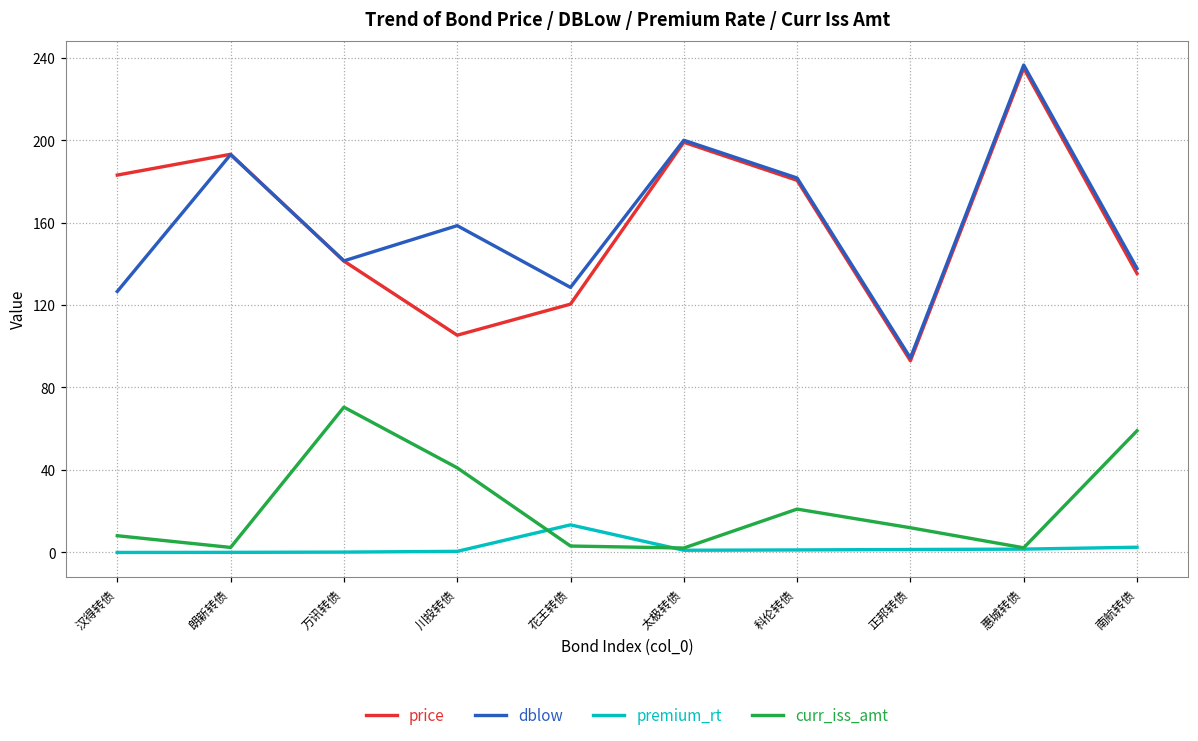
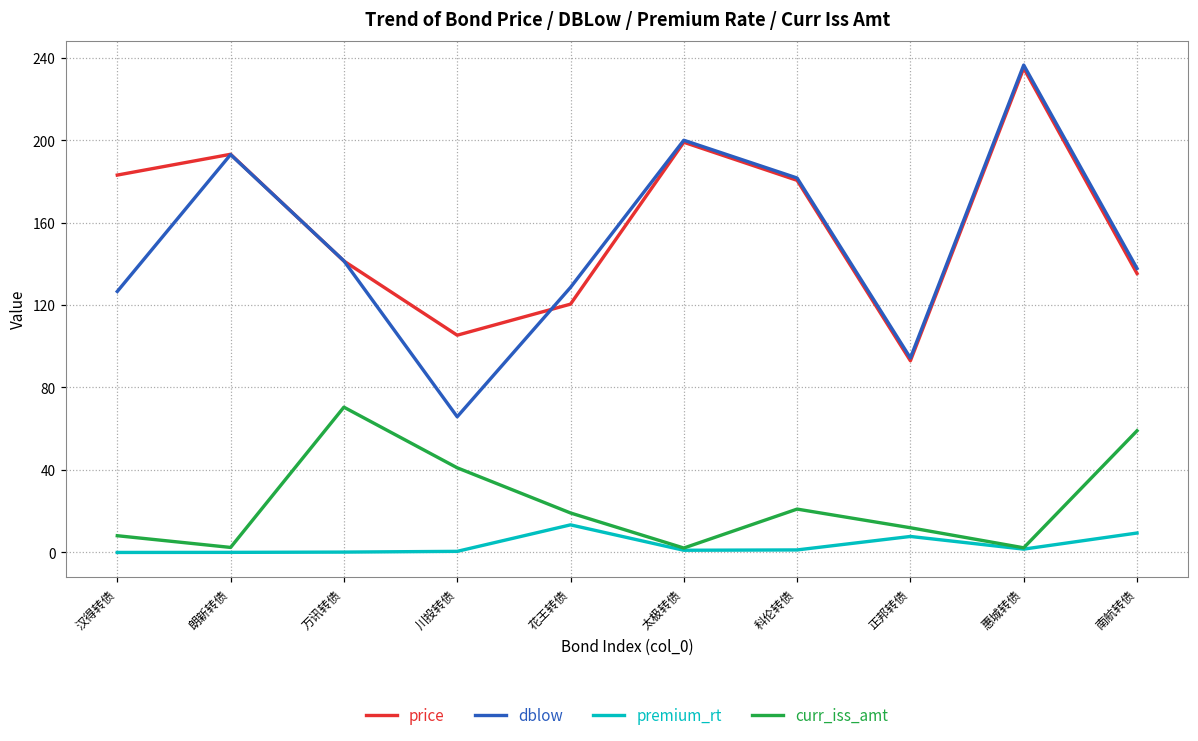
dblow, 川投转债: 159 -> 66
curr_iss_amt, 花王转债: 3 -> 19
premium_rt, 正邦转债: 1 -> 8
premium_rt, 南航转债: 2 -> 9
